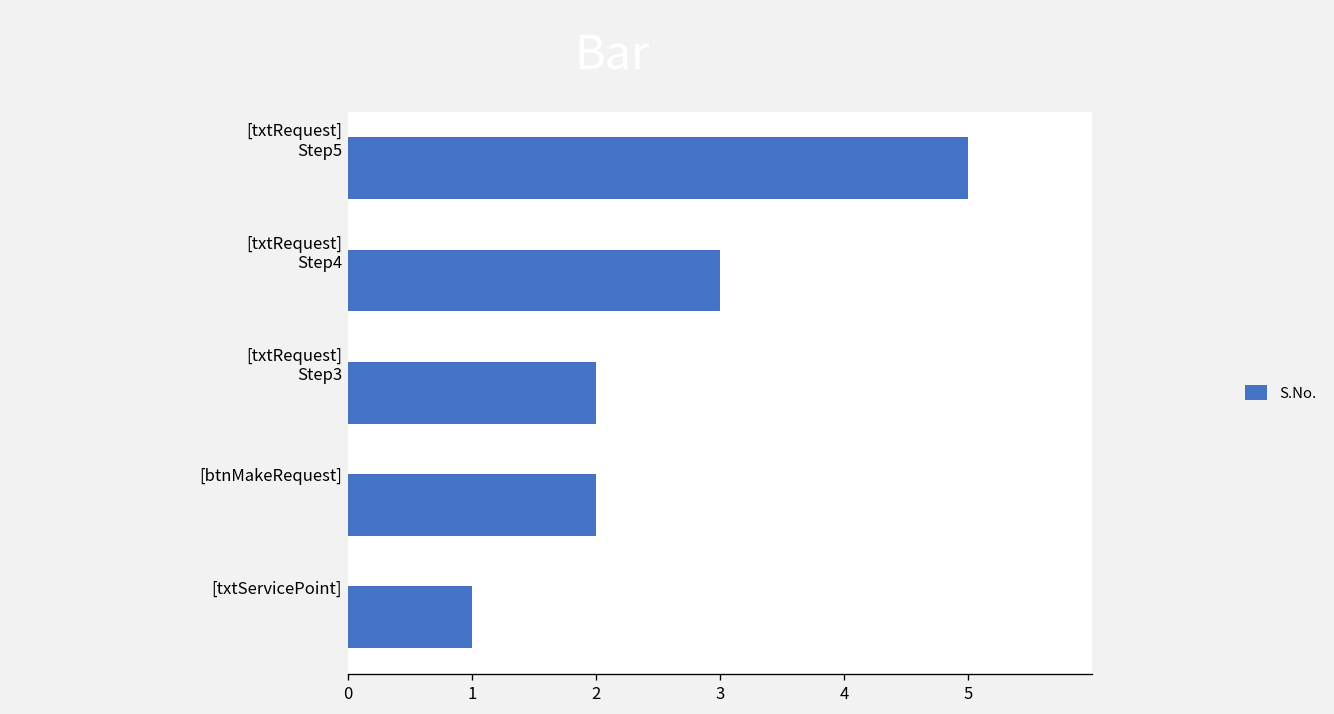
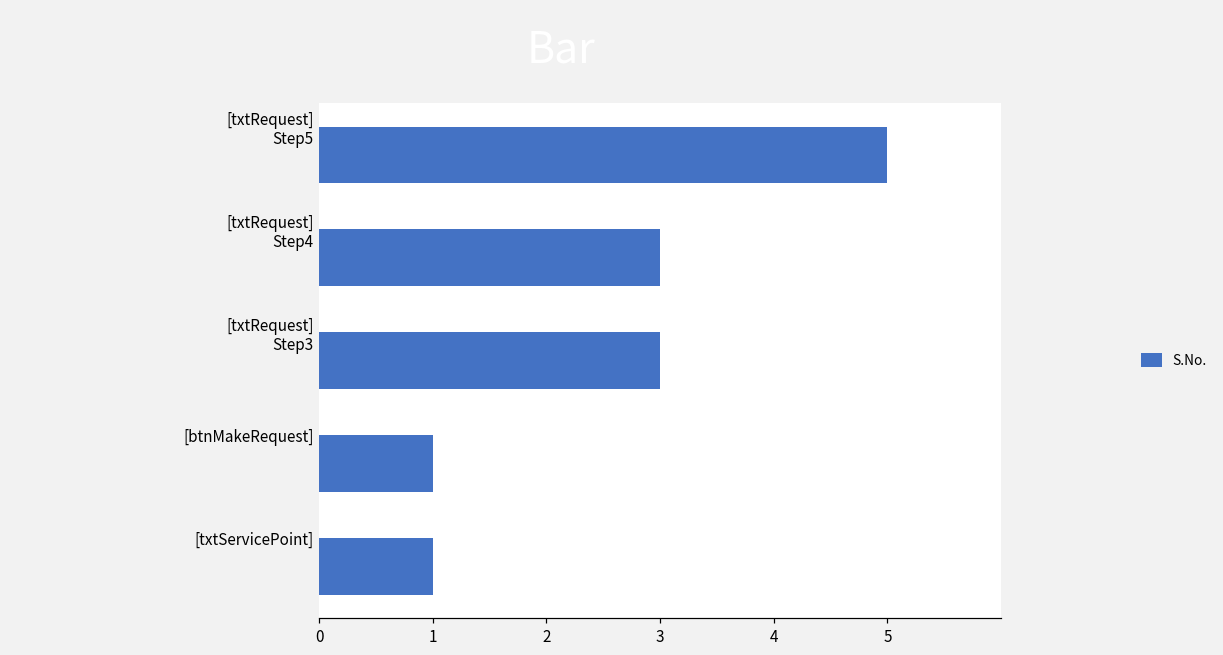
[txtRequest] Step3: 2 -> 3
[btnMakeRequest]: 2 -> 1
